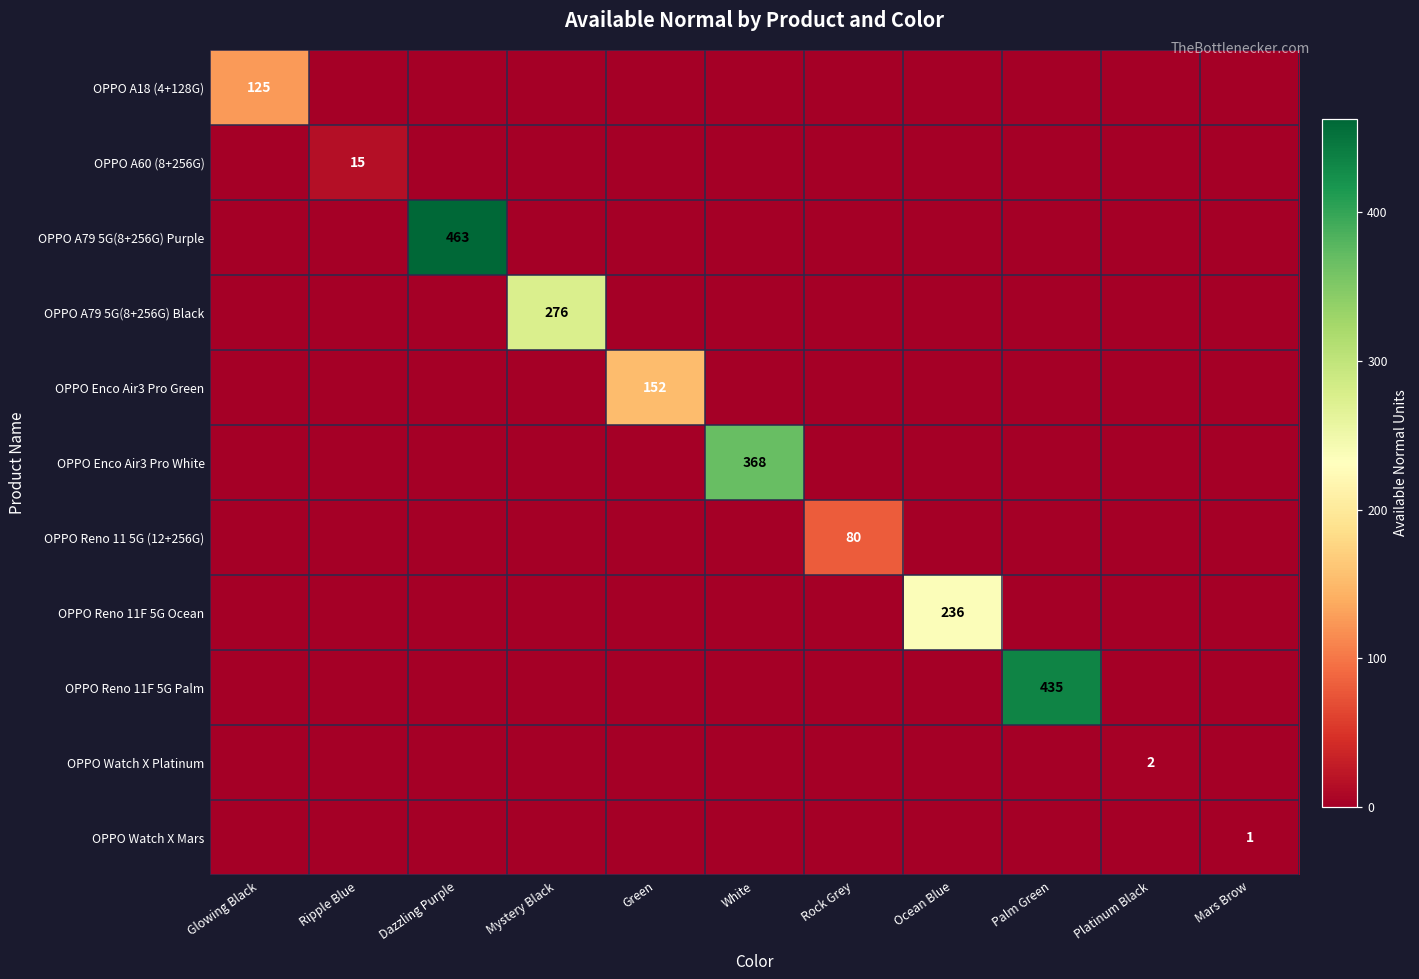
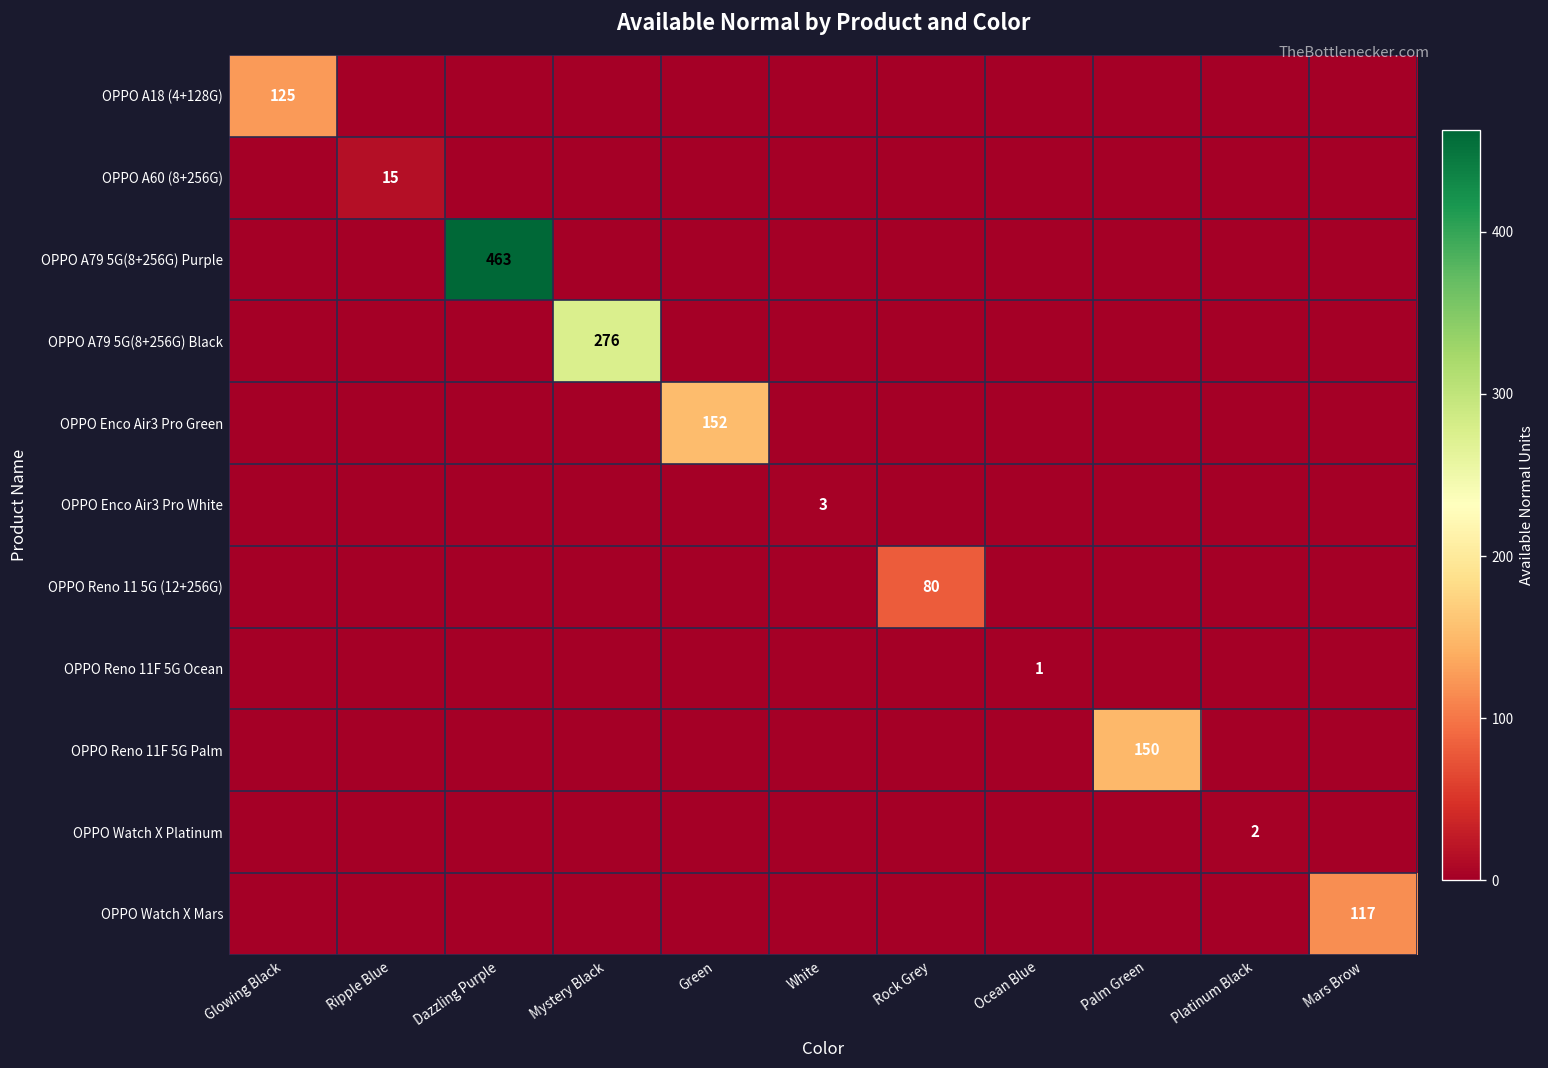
OPPO Enco Air3 Pro White, White: 368 -> 3
OPPO Reno 11F 5G Ocean, Ocean Blue: 236 -> 1
OPPO Reno 11F 5G Palm, Palm Green: 435 -> 150
OPPO Watch X Mars, Mars Brow: 1 -> 117
